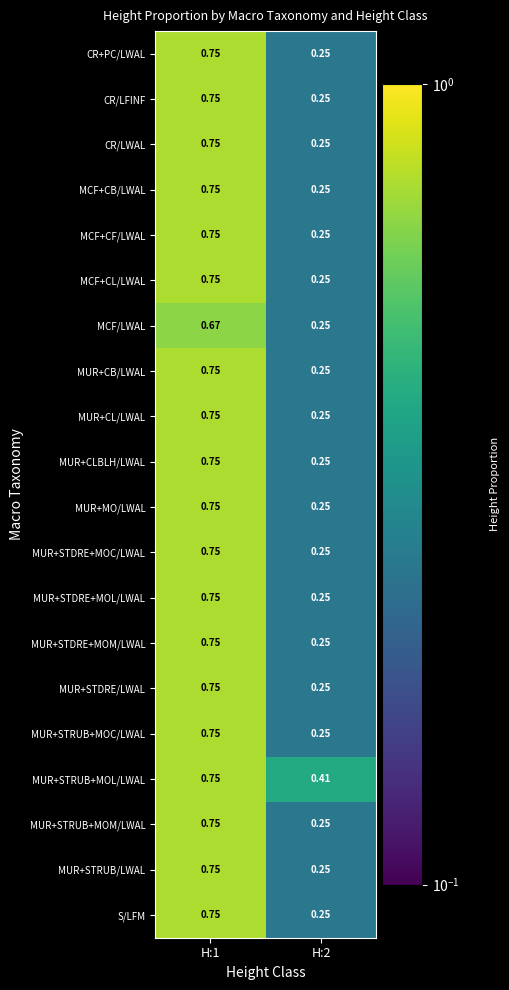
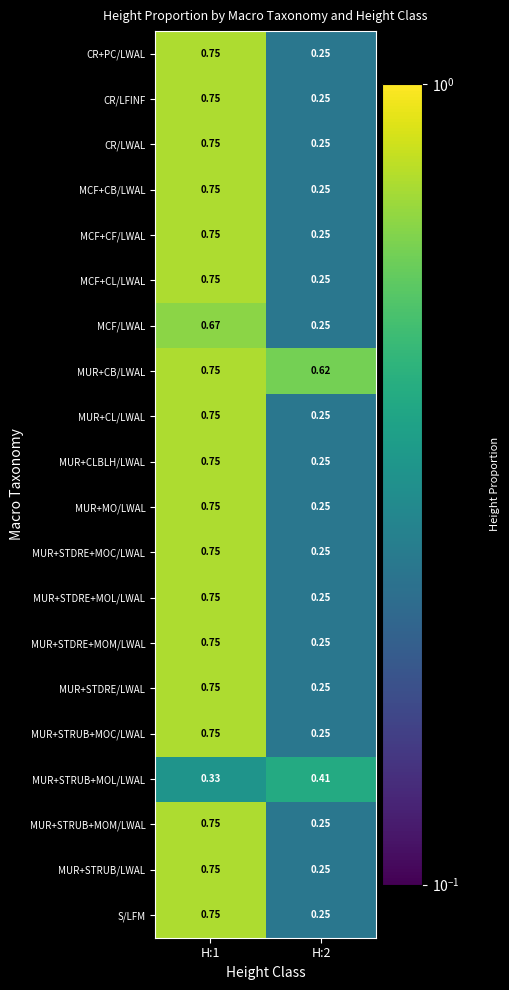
MUR+CB/LWAL, H:2: 0.25 -> 0.62
MUR+STRUB+MOL/LWAL, H:1: 0.75 -> 0.33
